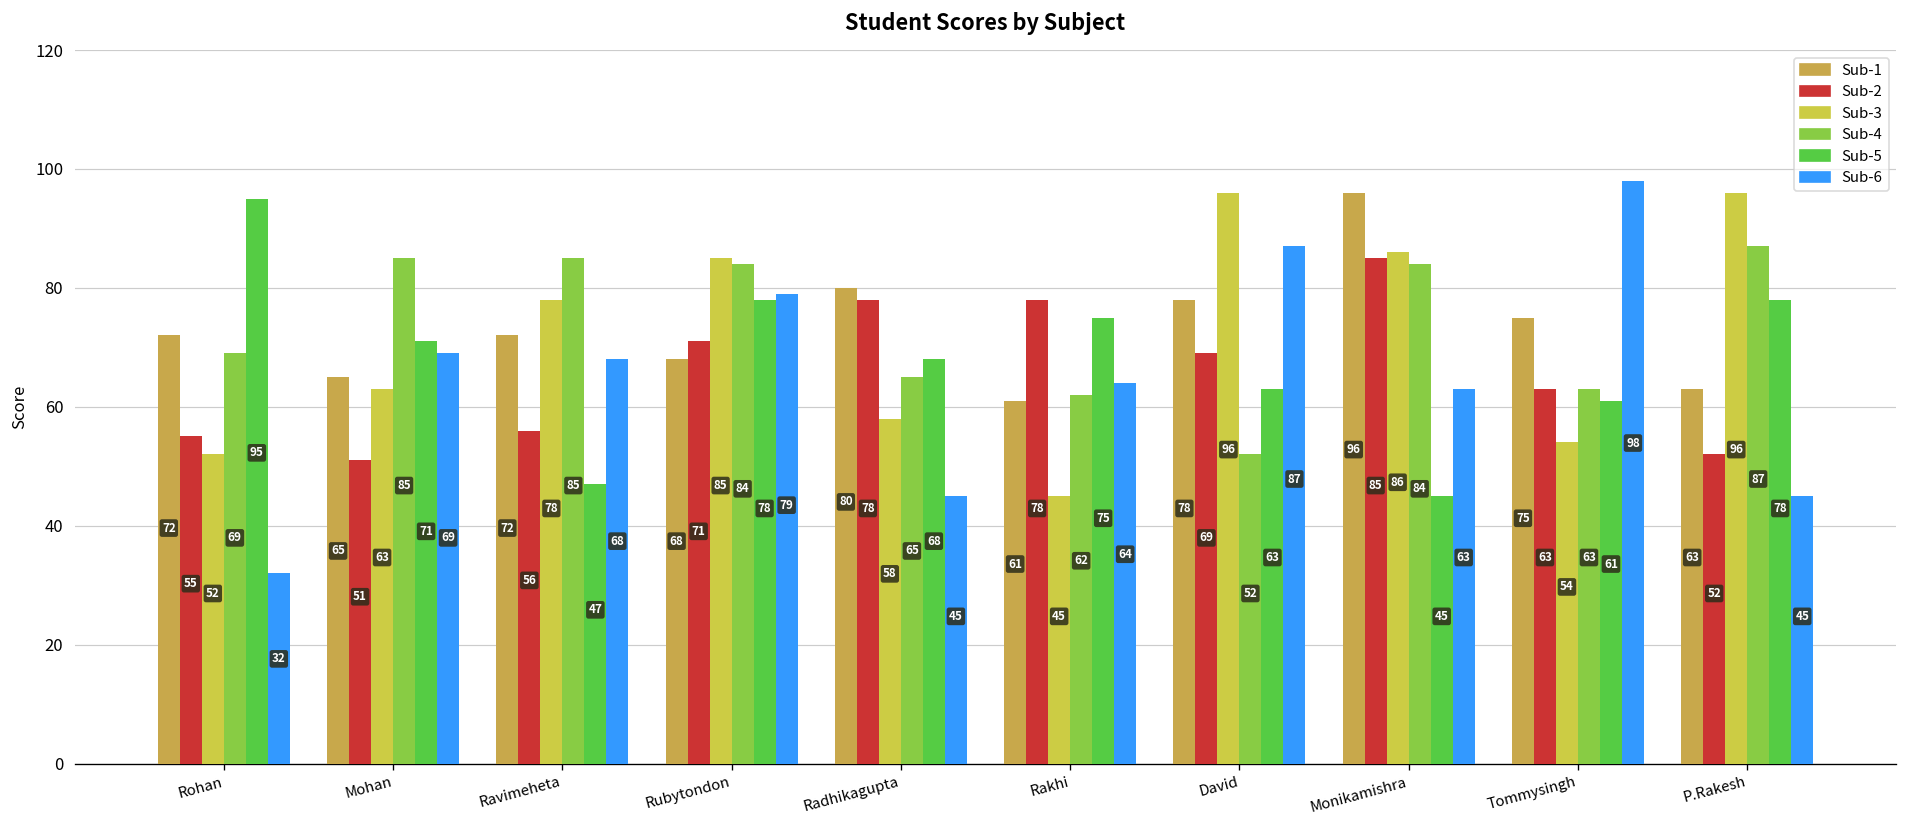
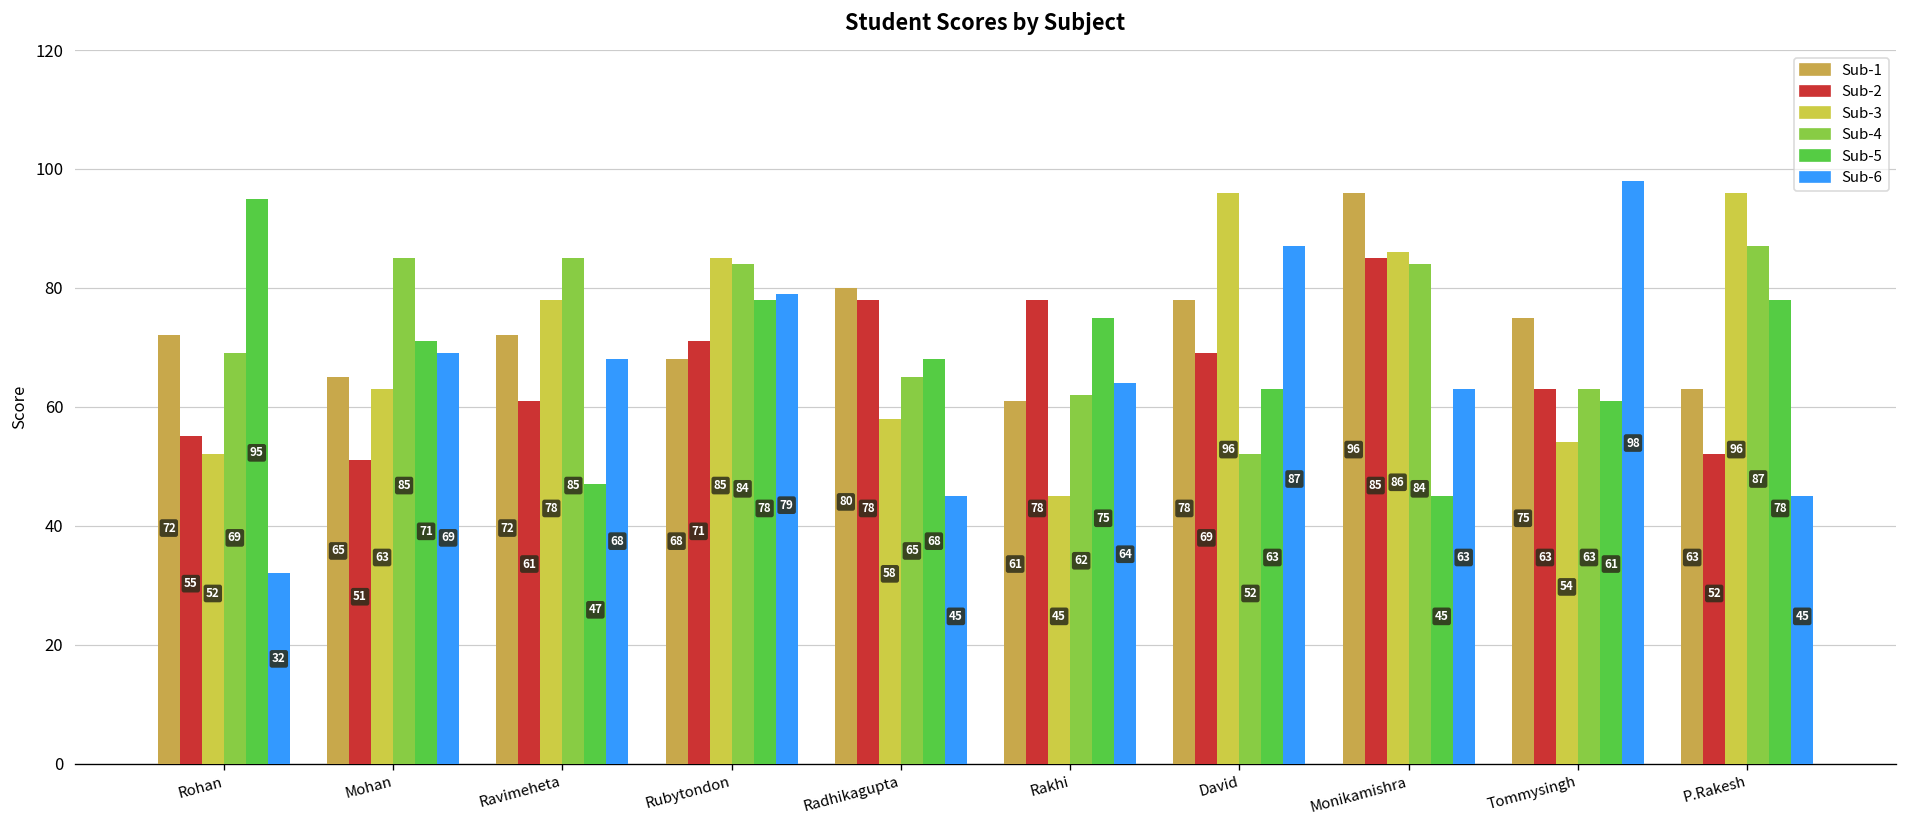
Sub-2, Ravimeheta: 56 -> 61
